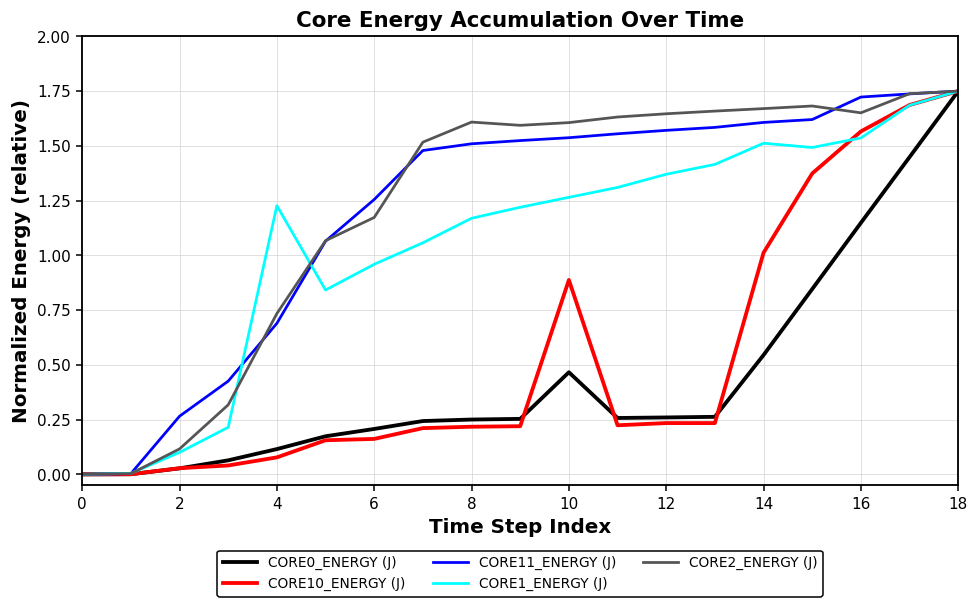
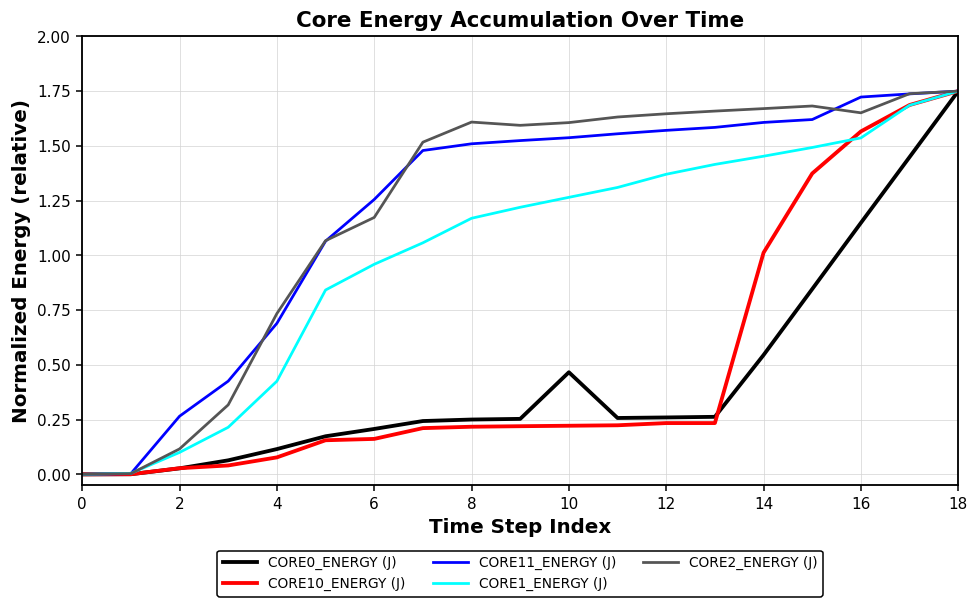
CORE1_ENERGY (J), 4: 1.23 -> 0.43
CORE10_ENERGY (J), 10: 0.89 -> 0.22
CORE1_ENERGY (J), 14: 1.51 -> 1.45
